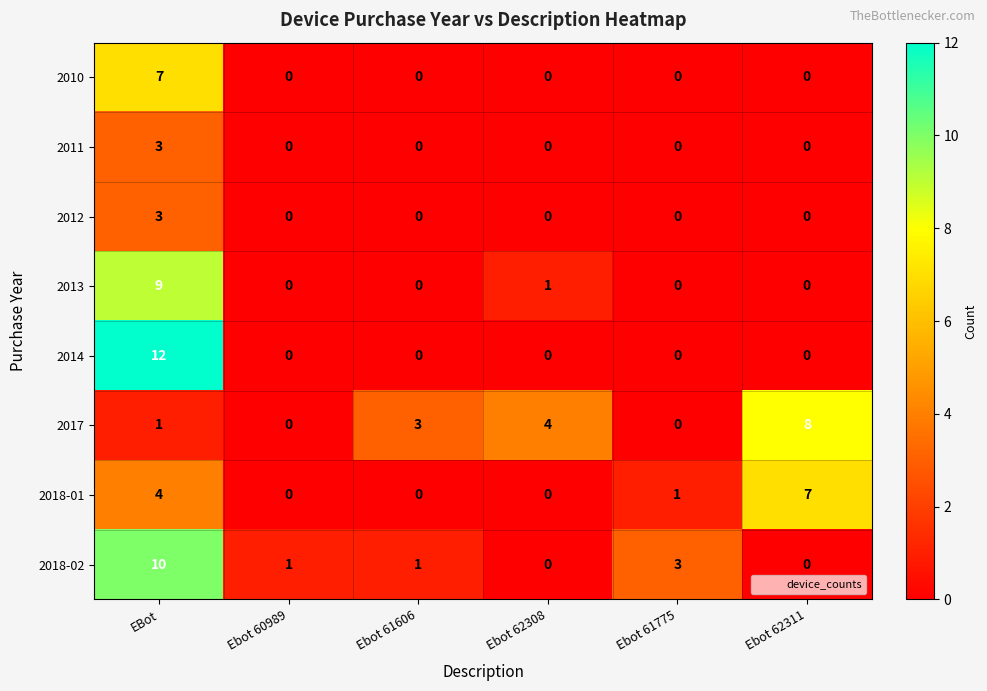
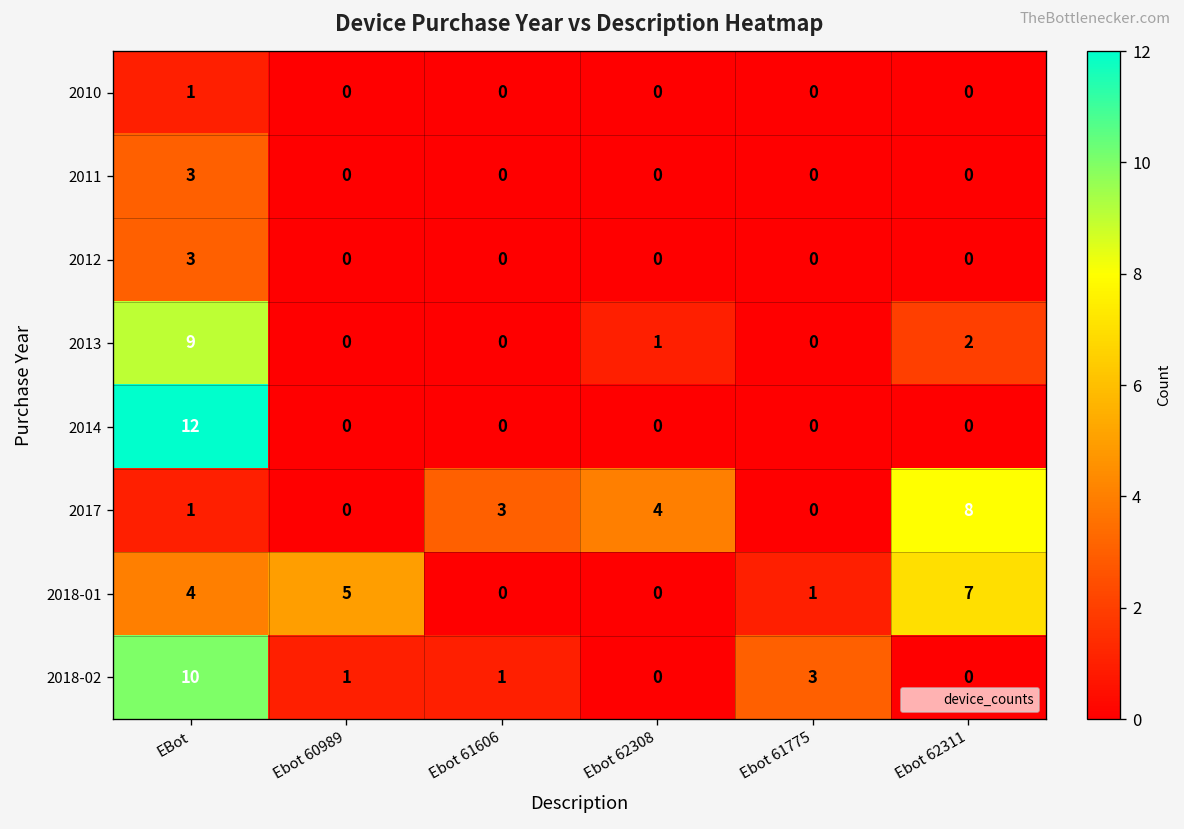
2010, EBot: 7 -> 1
2013, Ebot 62311: 0 -> 2
2018-01, Ebot 60989: 0 -> 5
